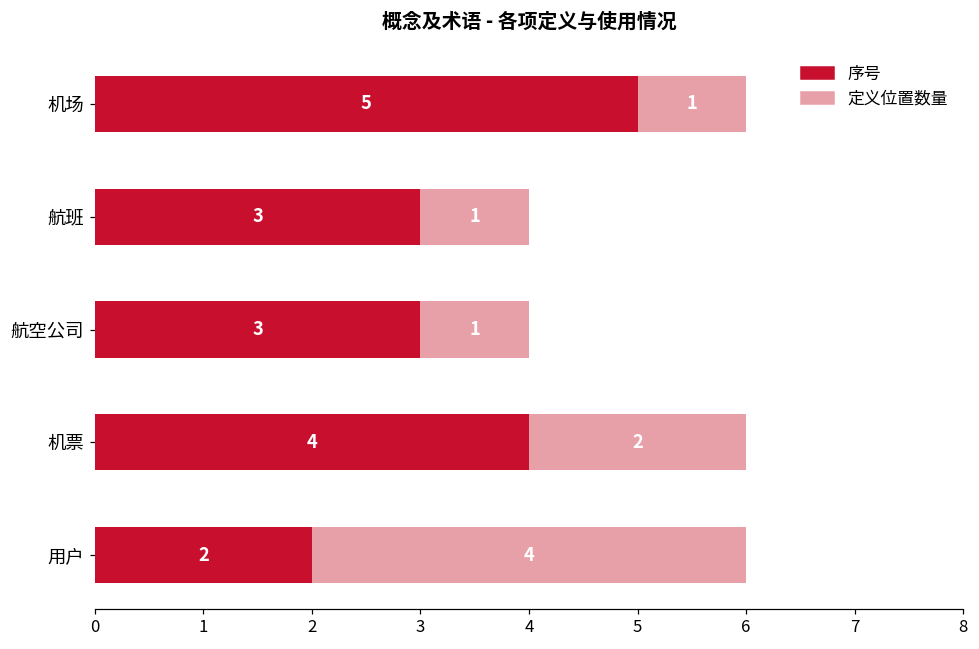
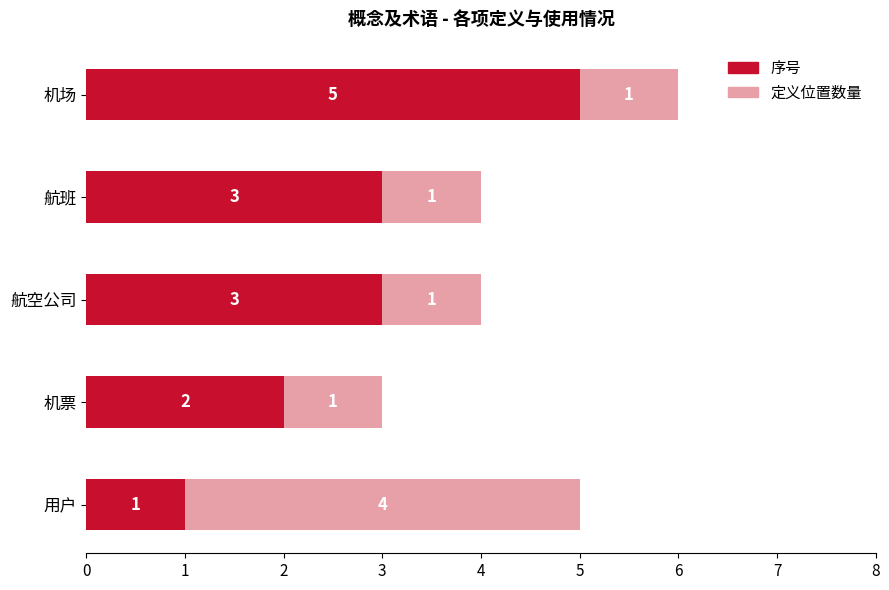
序号, 机票: 4 -> 2
定义位置数量, 机票: 2 -> 1
序号, 用户: 2 -> 1
